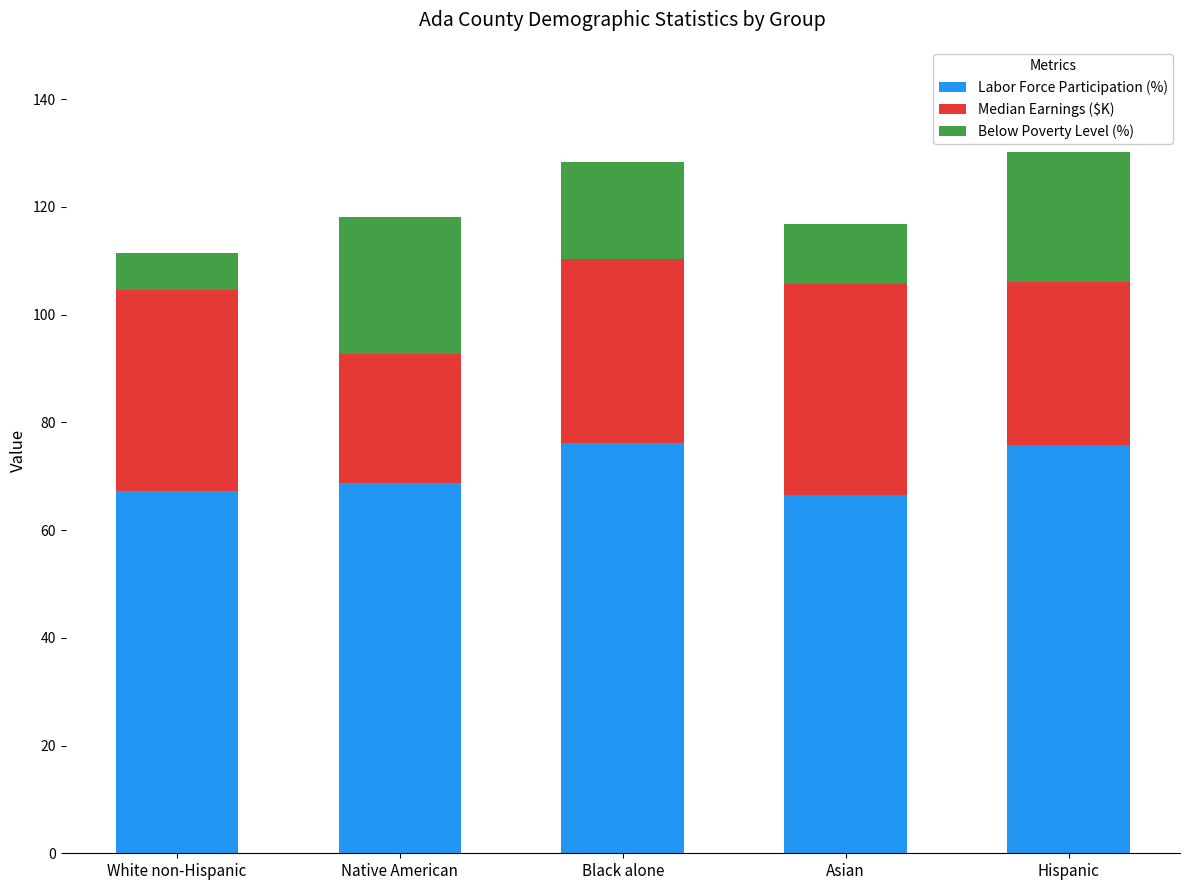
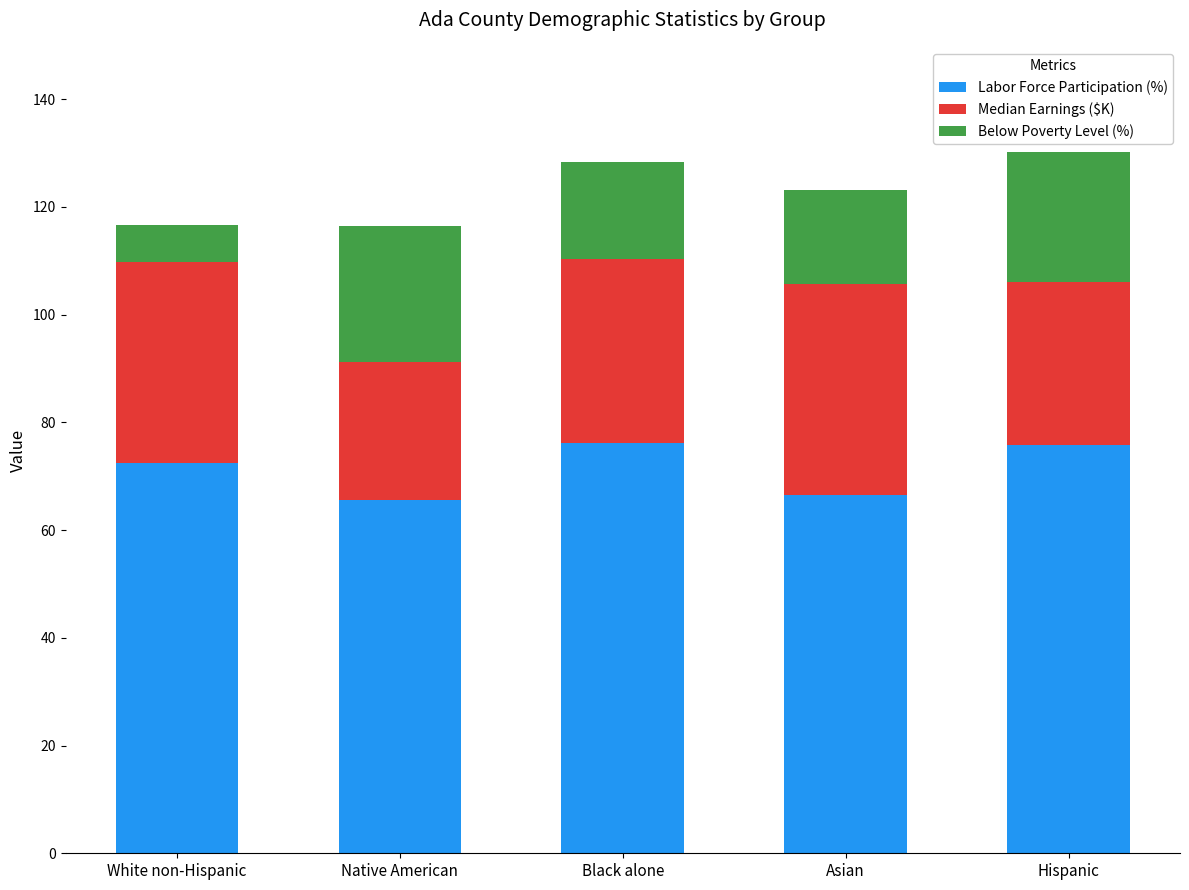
Labor Force Participation (%), White non-Hispanic: 67 -> 72
Labor Force Participation (%), Native American: 69 -> 66
Median Earnings ($K), Native American: 24 -> 26
Below Poverty Level (%), Asian: 11 -> 18
